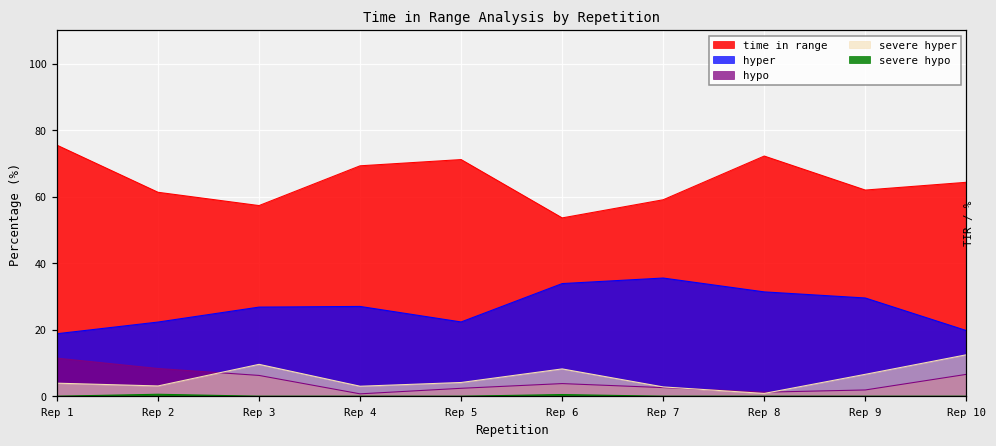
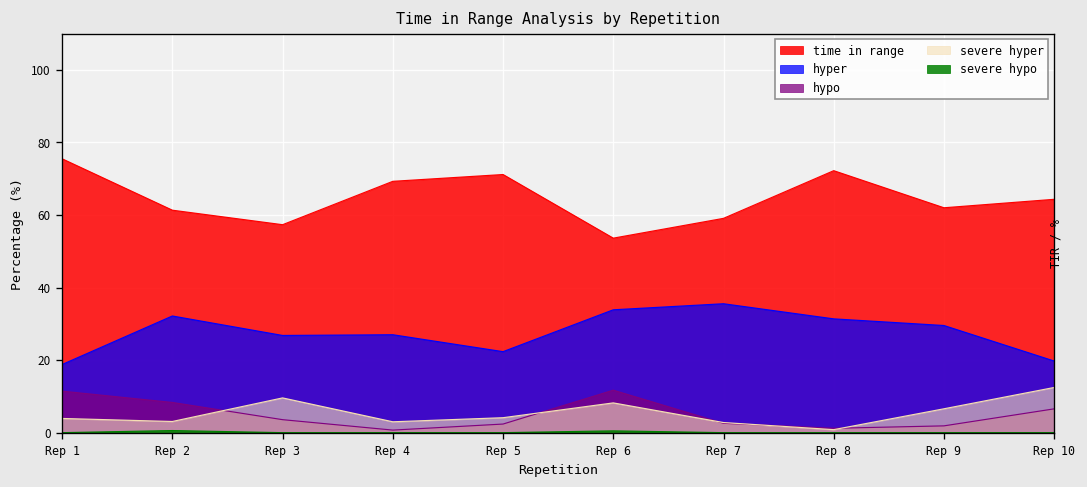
hyper, Rep 2: 22 -> 32
hypo, Rep 3: 6 -> 4
hypo, Rep 6: 4 -> 12
